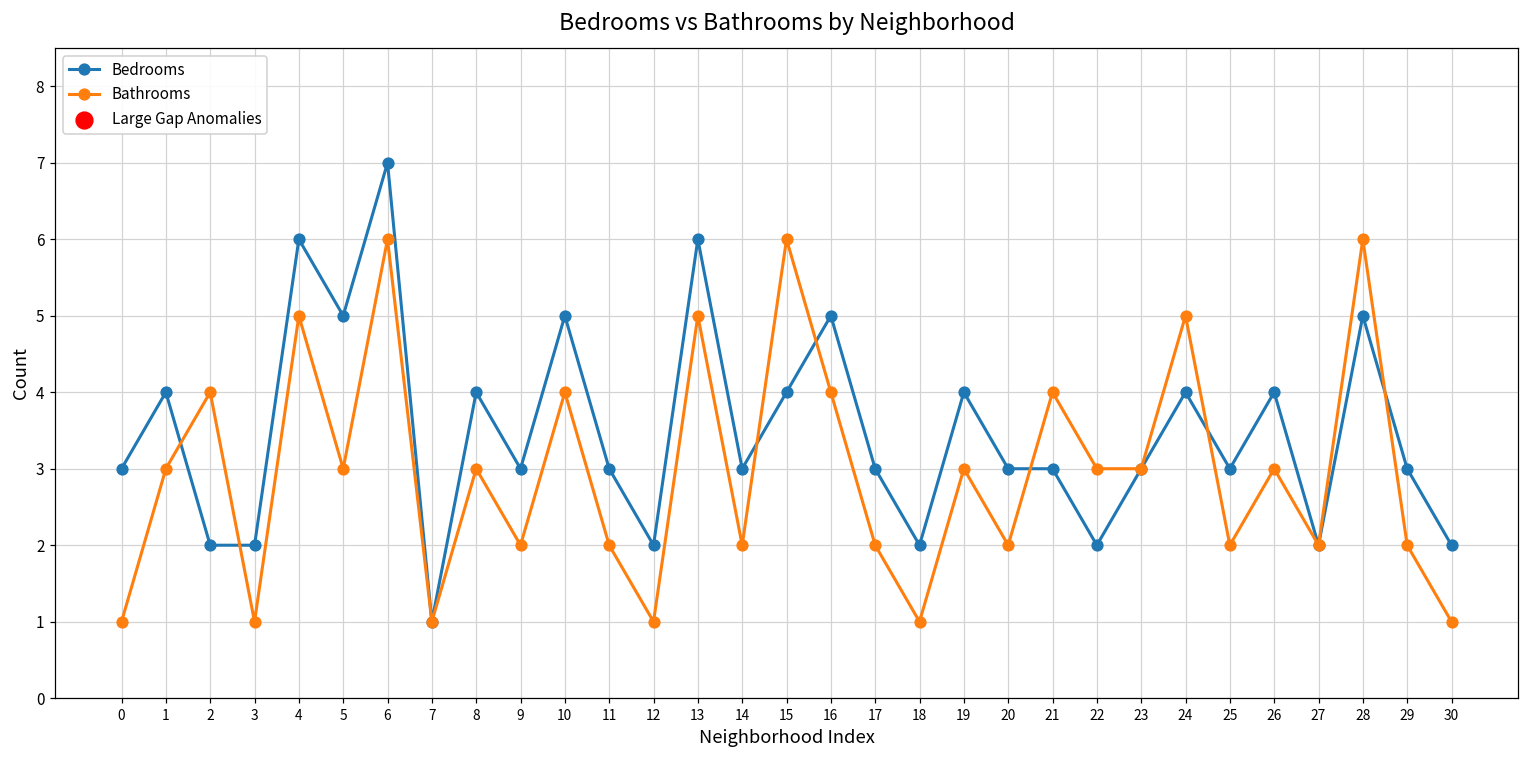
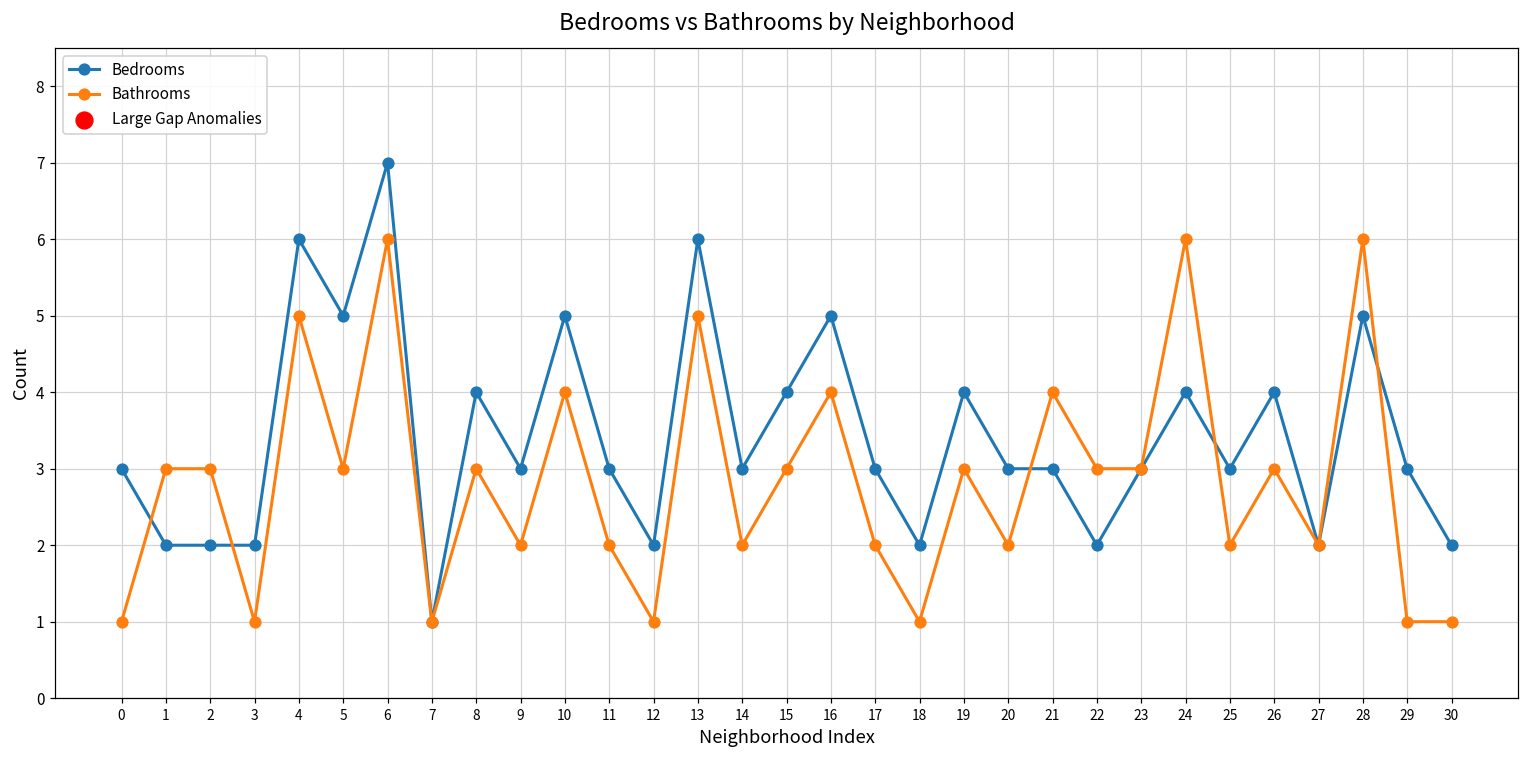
Bedrooms, 1: 4 -> 2
Bathrooms, 2: 4 -> 3
Bathrooms, 15: 6 -> 3
Bathrooms, 24: 5 -> 6
Bathrooms, 29: 2 -> 1
